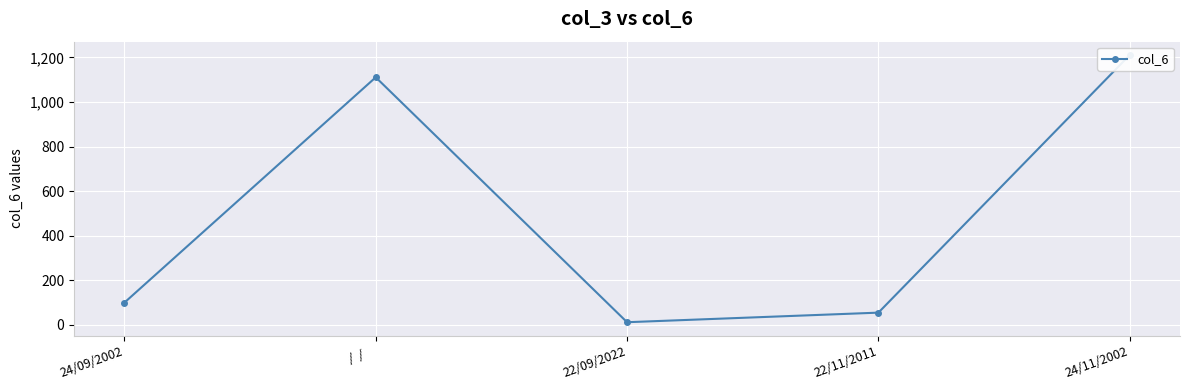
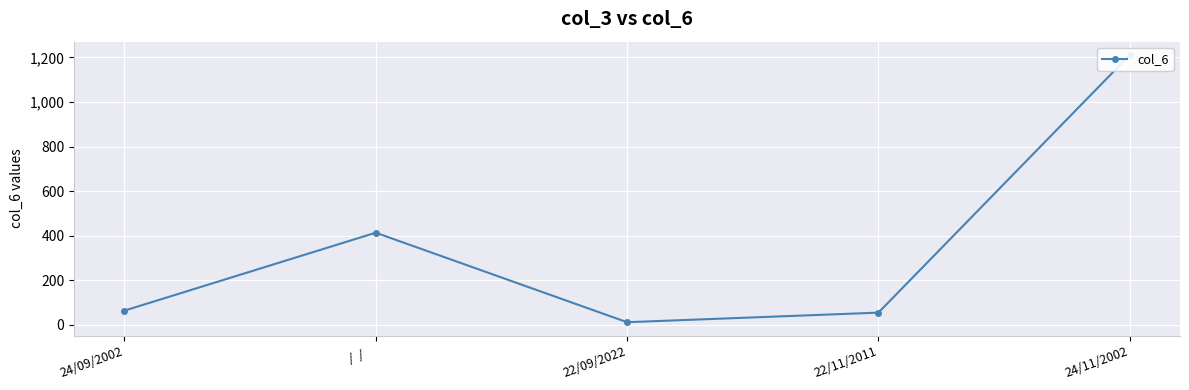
24/09/2002: 100 -> 60
/ /: 1,110 -> 410
